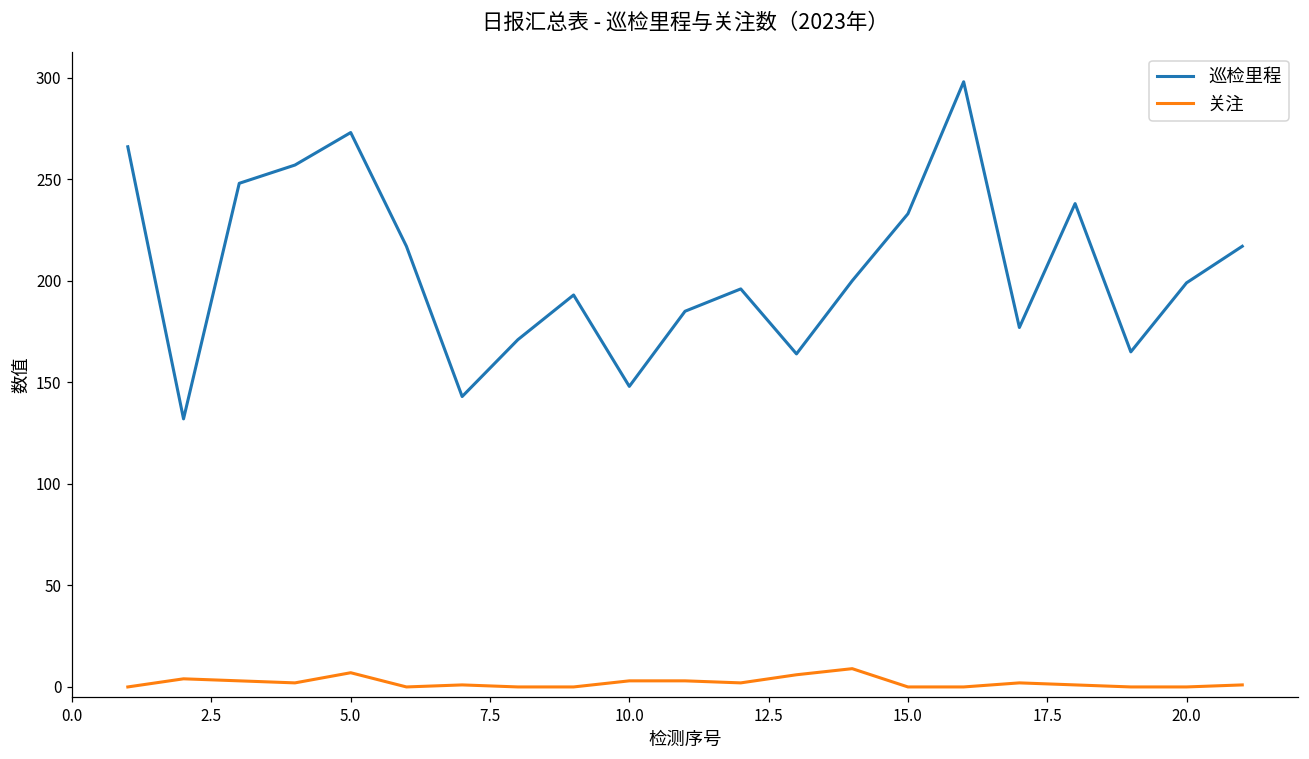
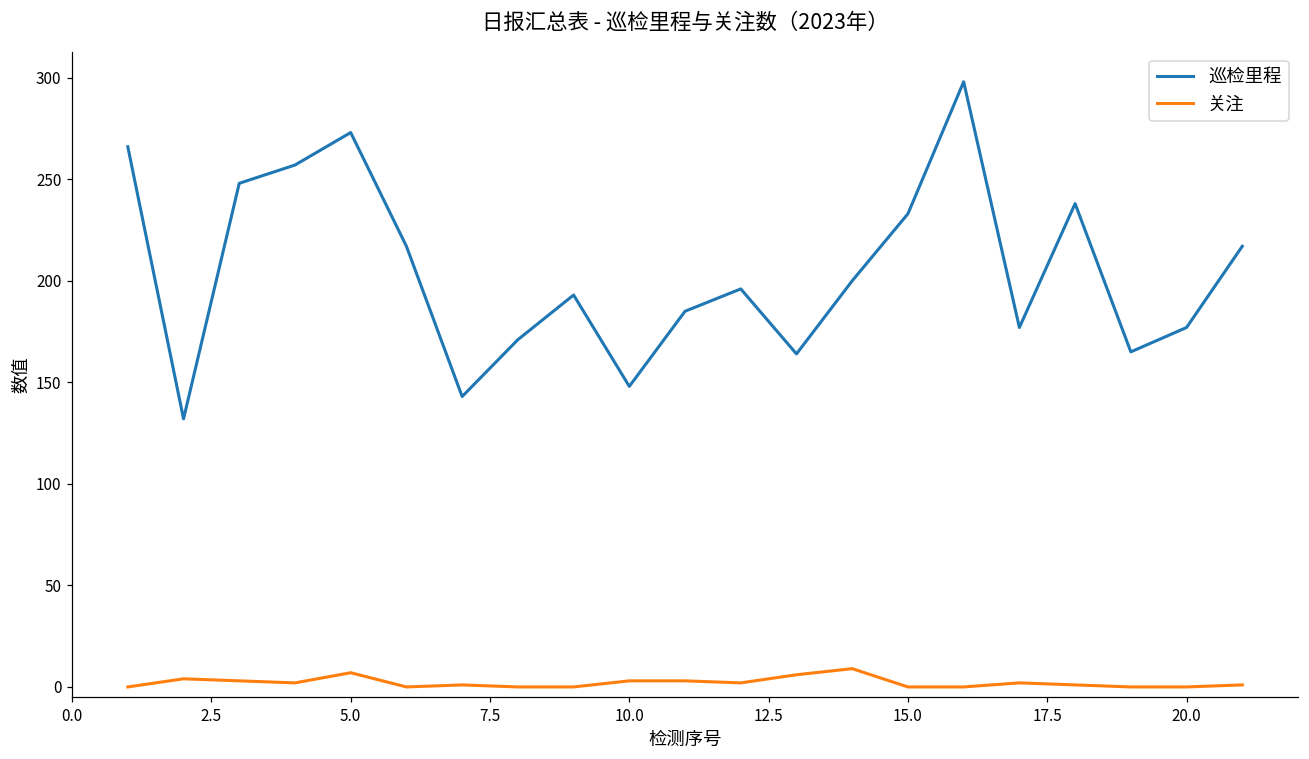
巡检里程, 20.0: 199 -> 177
